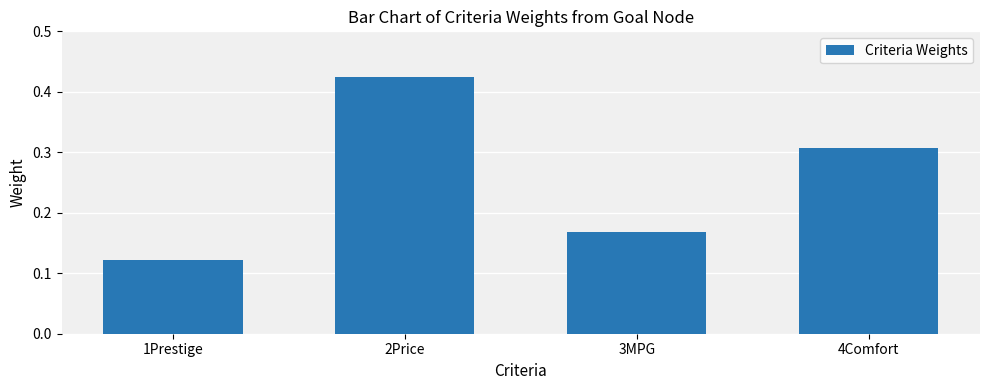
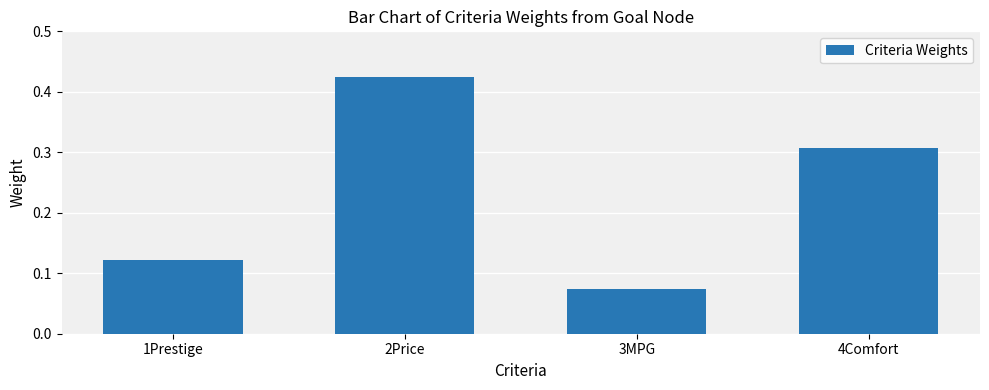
3MPG: 0.17 -> 0.07
